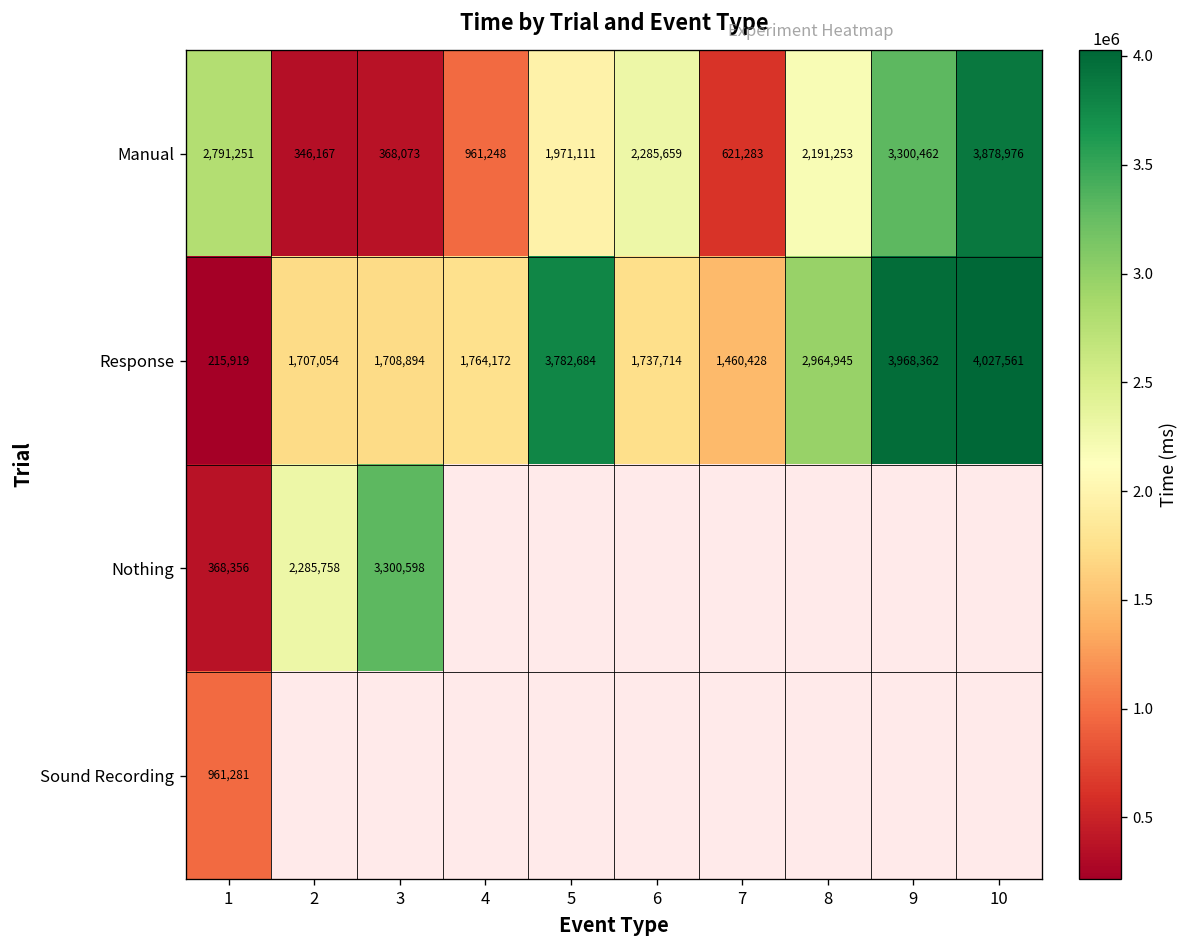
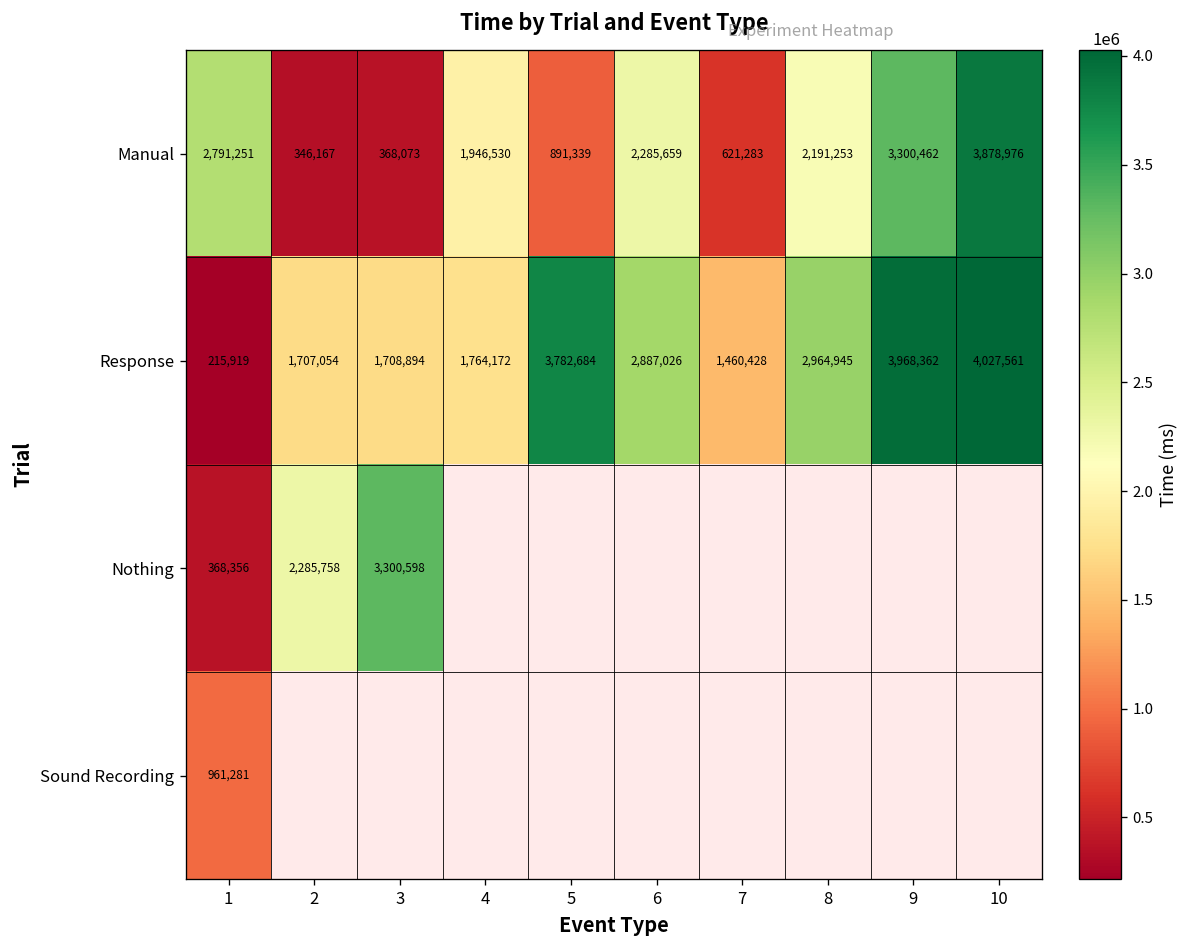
Manual, 4: 961,248 -> 1,946,530
Manual, 5: 1,971,111 -> 891,339
Response, 6: 1,737,714 -> 2,887,026
